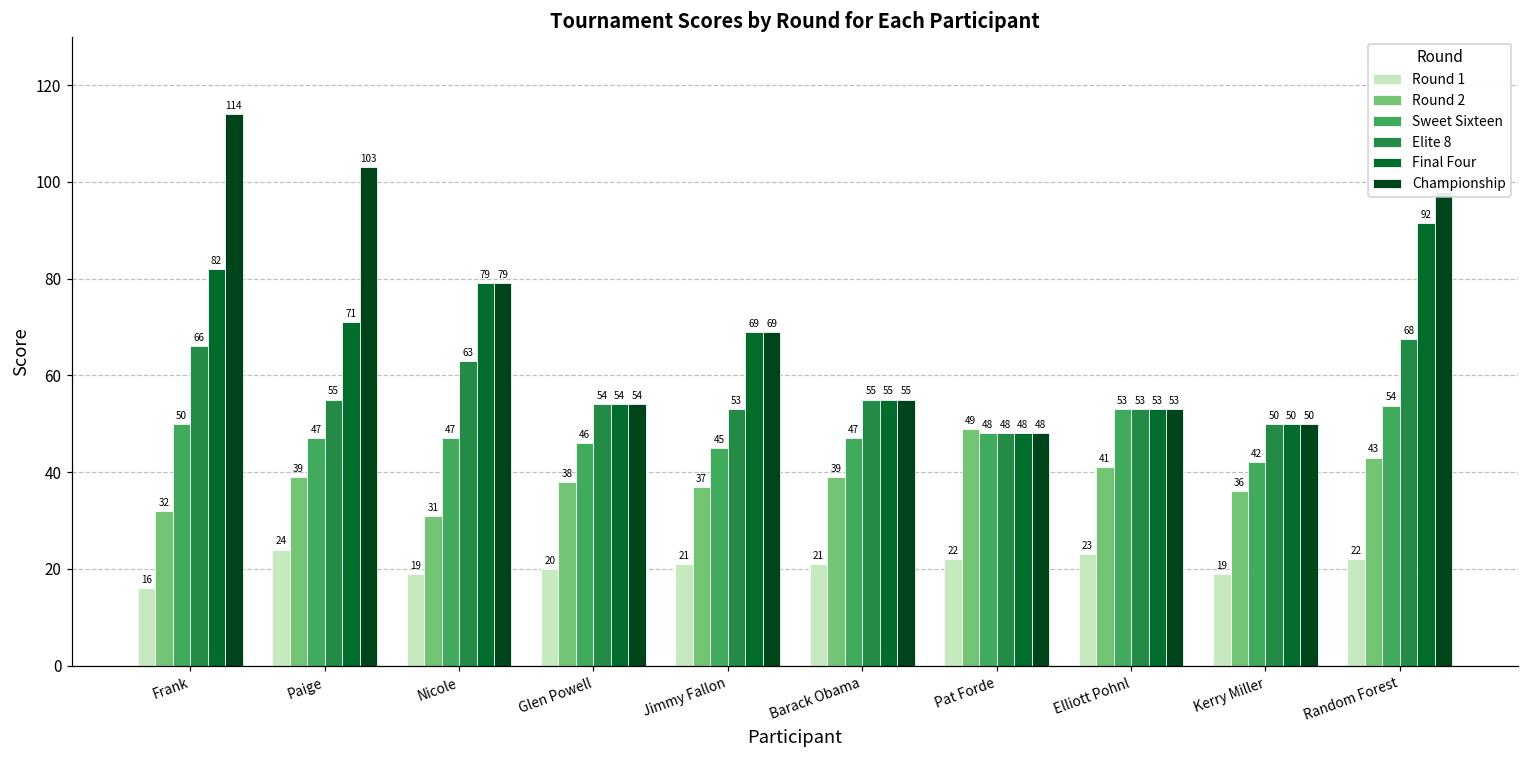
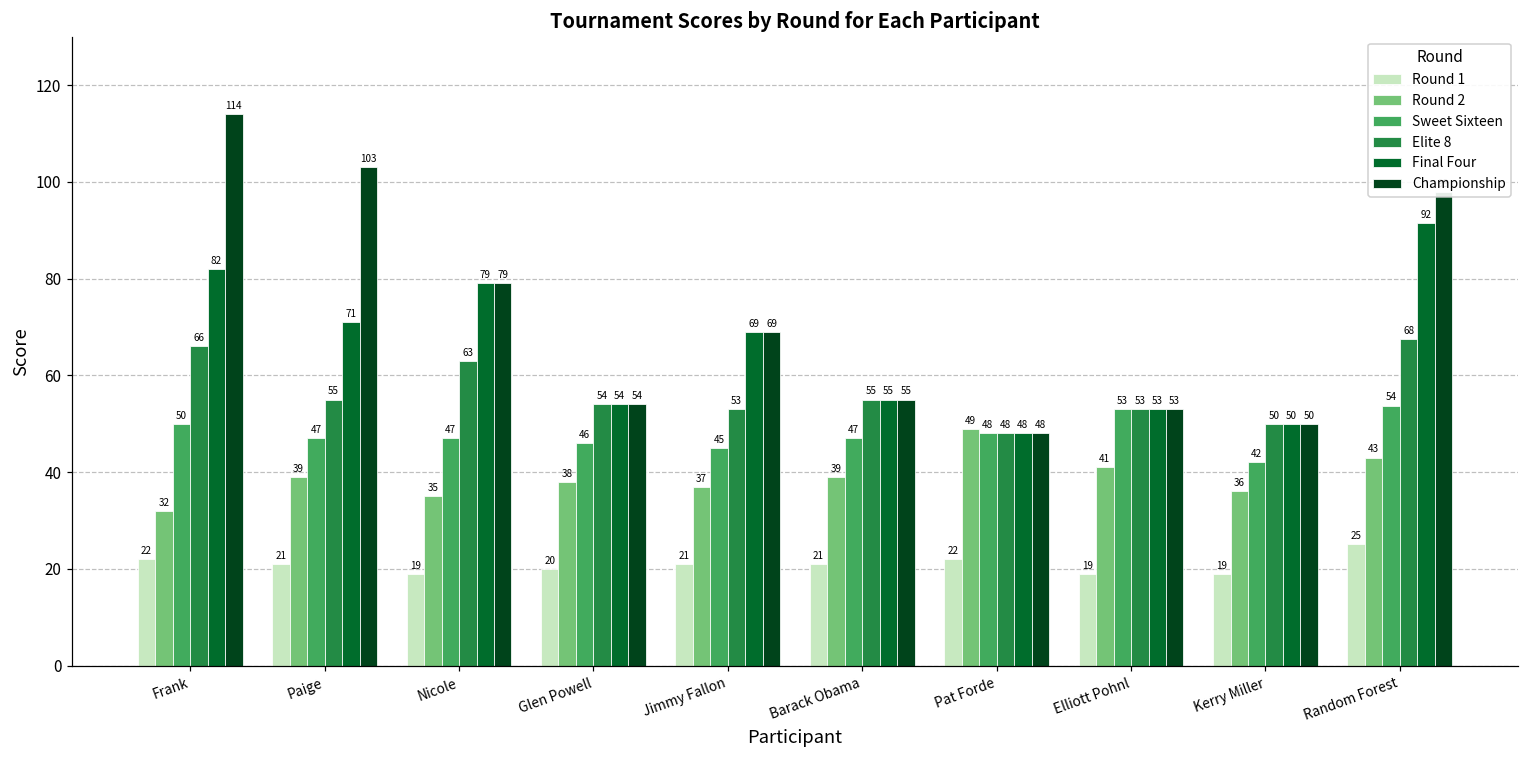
Round 1, Frank: 16 -> 22
Round 1, Paige: 24 -> 21
Round 2, Nicole: 31 -> 35
Round 1, Elliott Pohnl: 23 -> 19
Round 1, Random Forest: 22 -> 25
